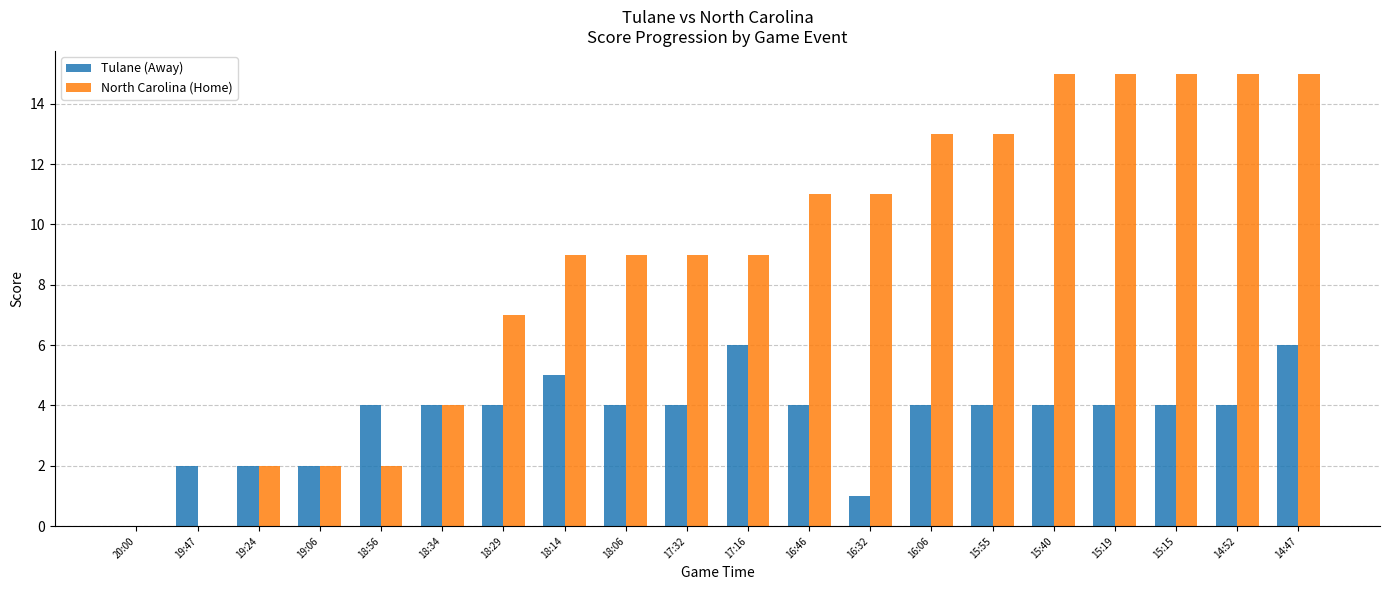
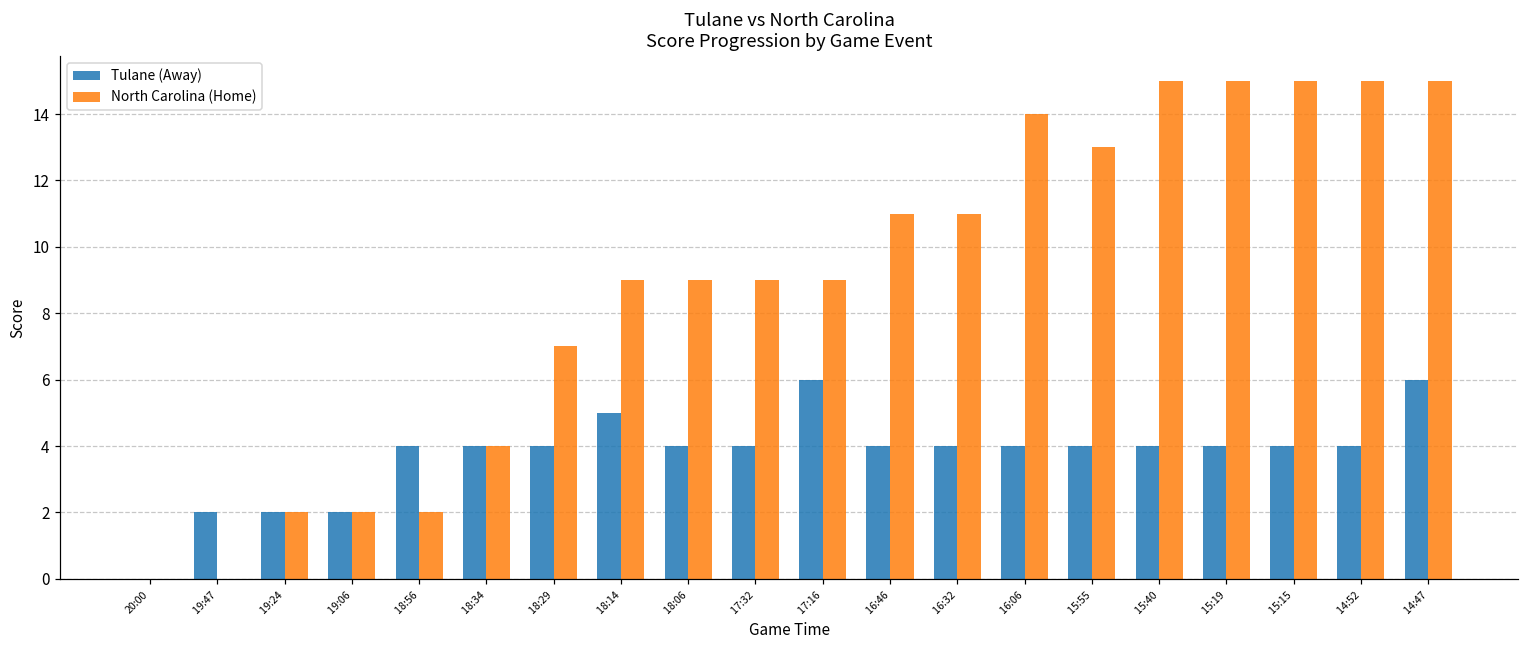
Tulane (Away), 16:32: 1 -> 4
North Carolina (Home), 16:06: 13 -> 14
